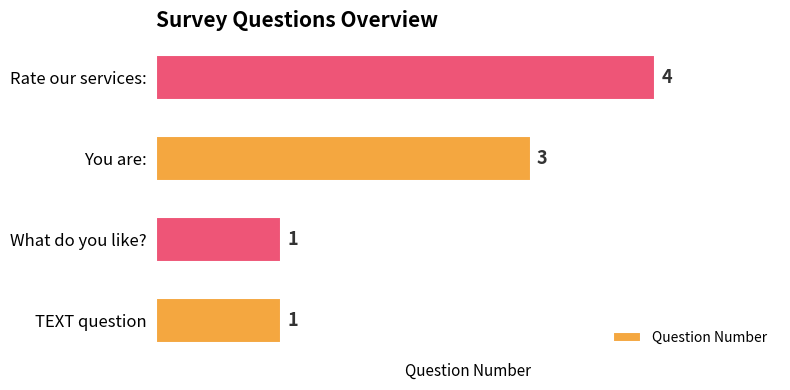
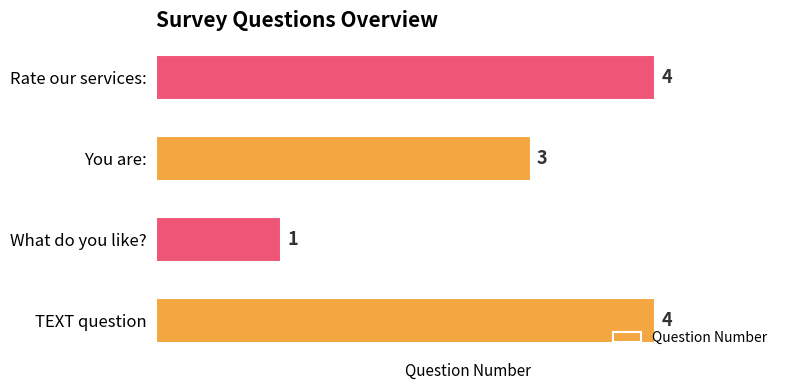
TEXT question: 1 -> 4
